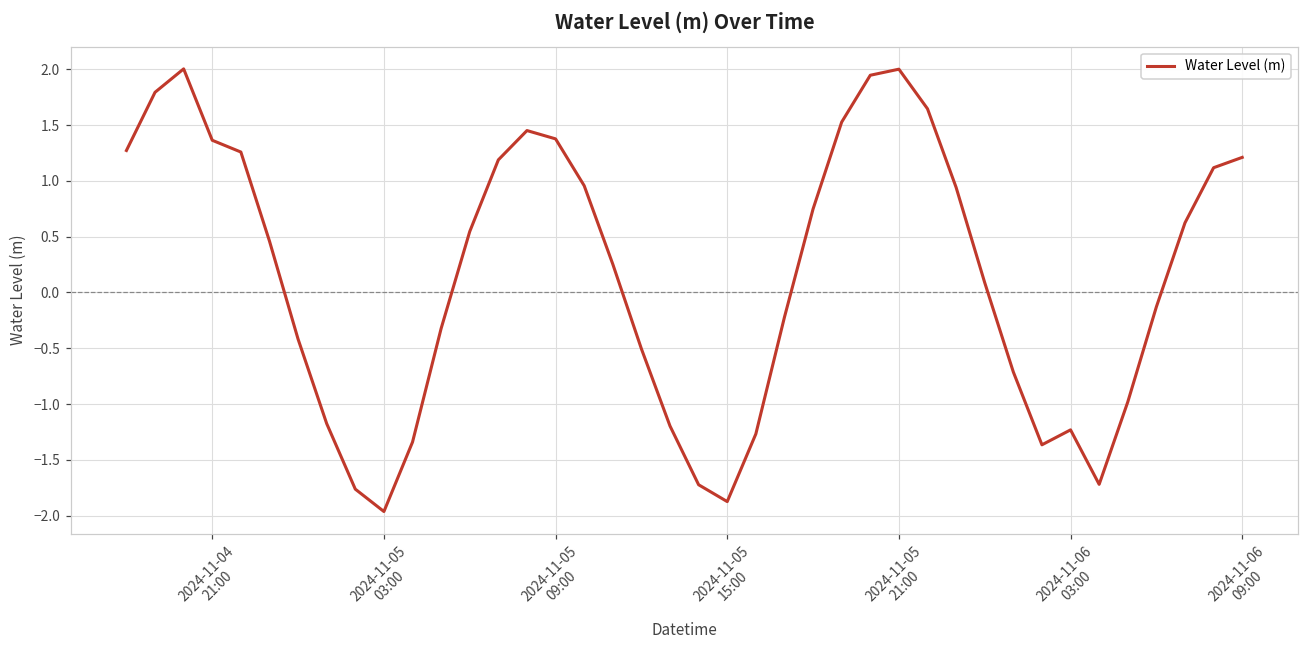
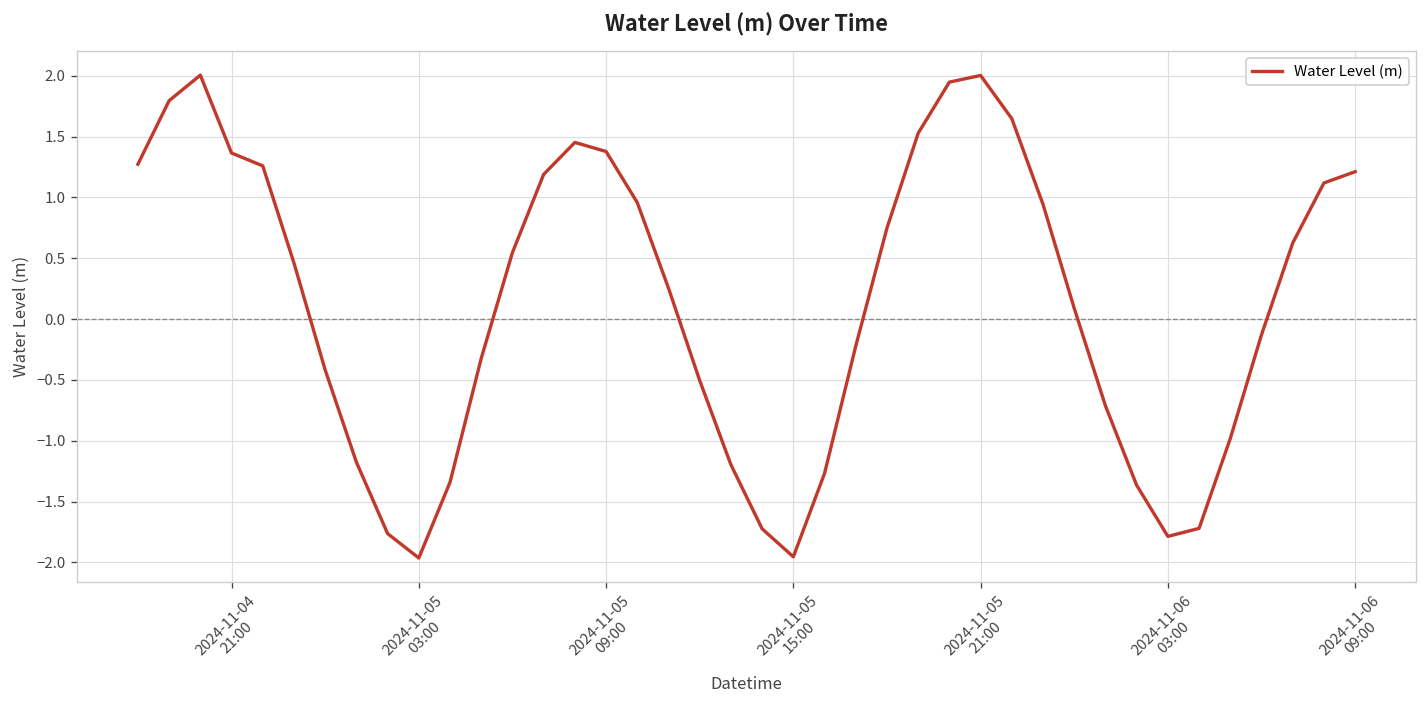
2024-11-05 15:00: -1.88 -> -1.95
2024-11-06 03:00: -1.23 -> -1.79
